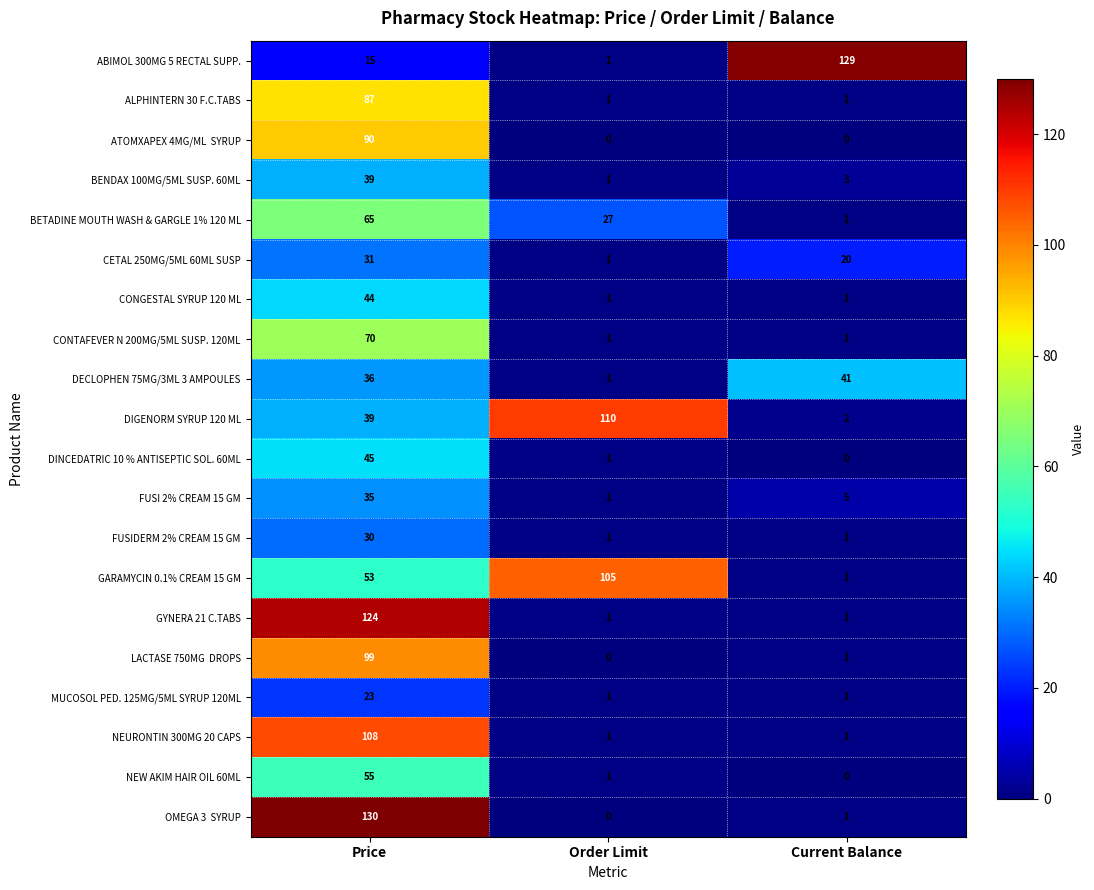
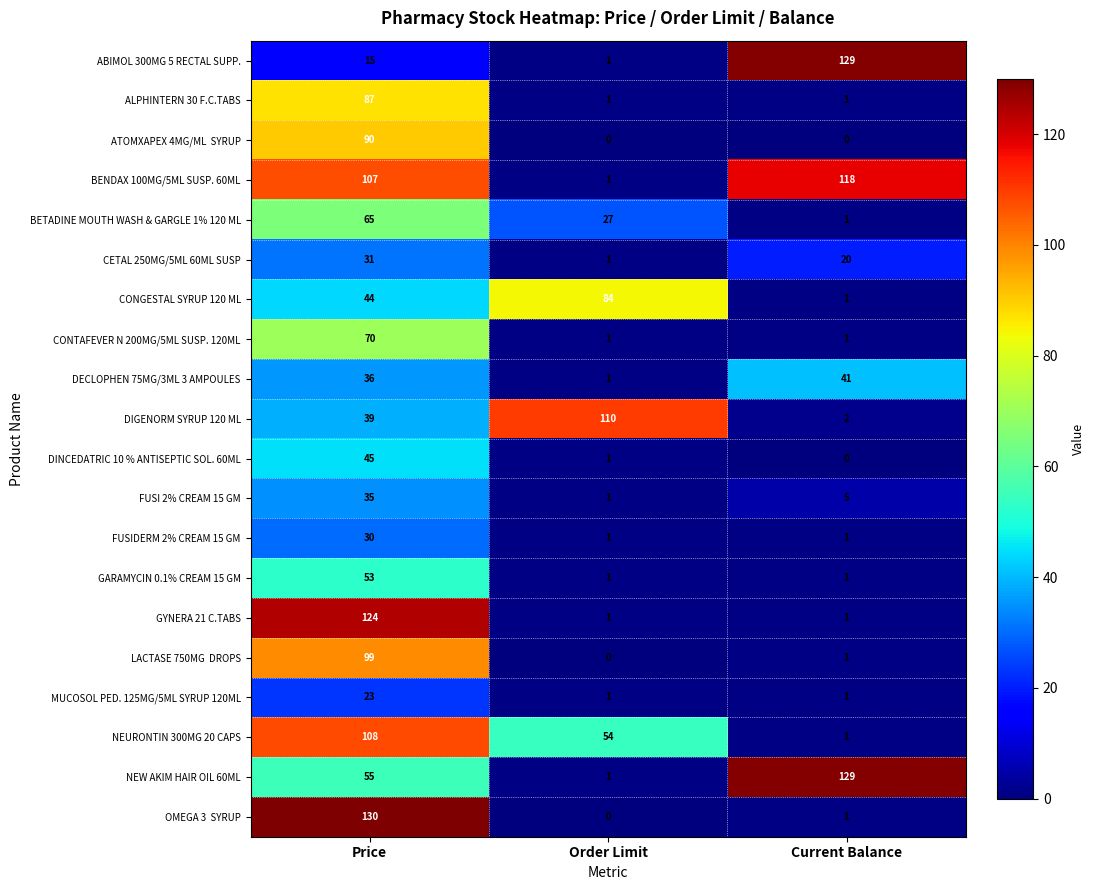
BENDAX 100MG/5ML SUSP. 60ML, Price: 39 -> 107
BENDAX 100MG/5ML SUSP. 60ML, Current Balance: 3 -> 118
CONGESTAL SYRUP 120 ML, Order Limit: 1 -> 84
GARAMYCIN 0.1% CREAM 15 GM, Order Limit: 105 -> 1
NEURONTIN 300MG 20 CAPS, Order Limit: 1 -> 54
NEW AKIM HAIR OIL 60ML, Current Balance: 0 -> 129
